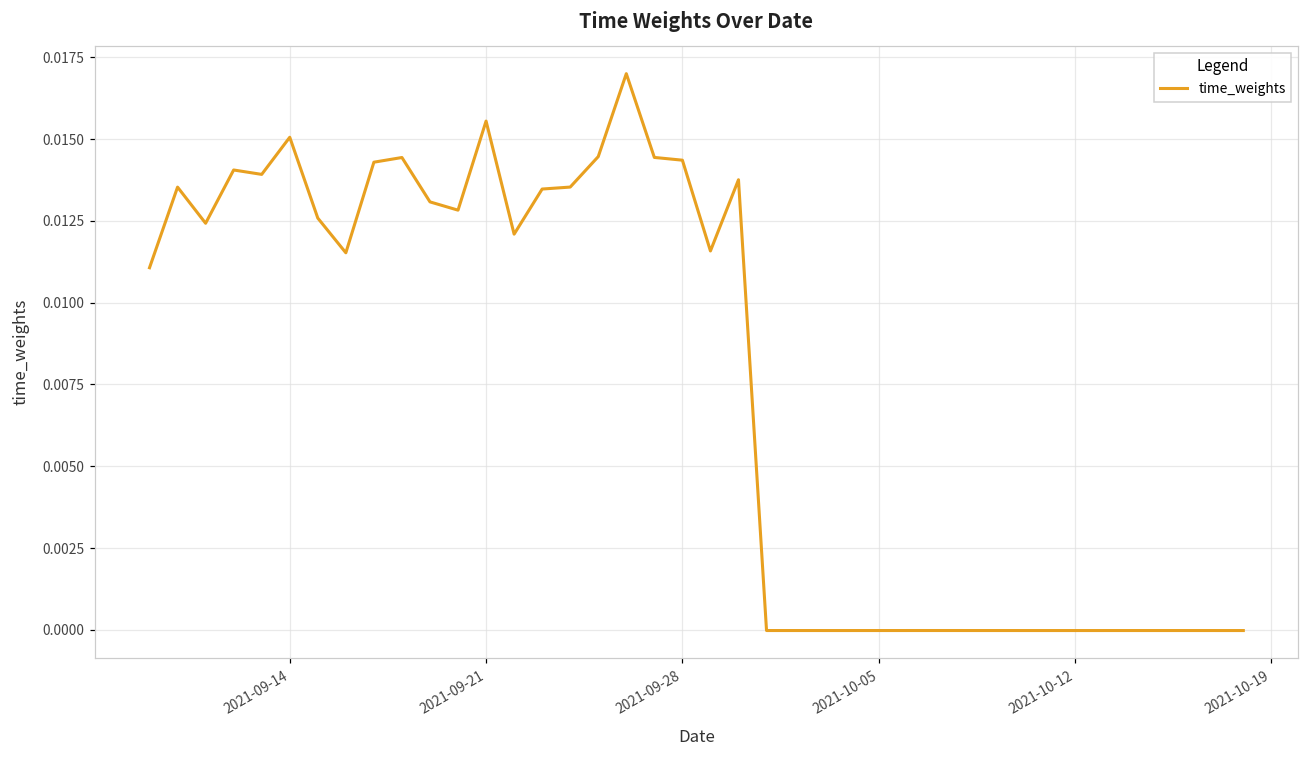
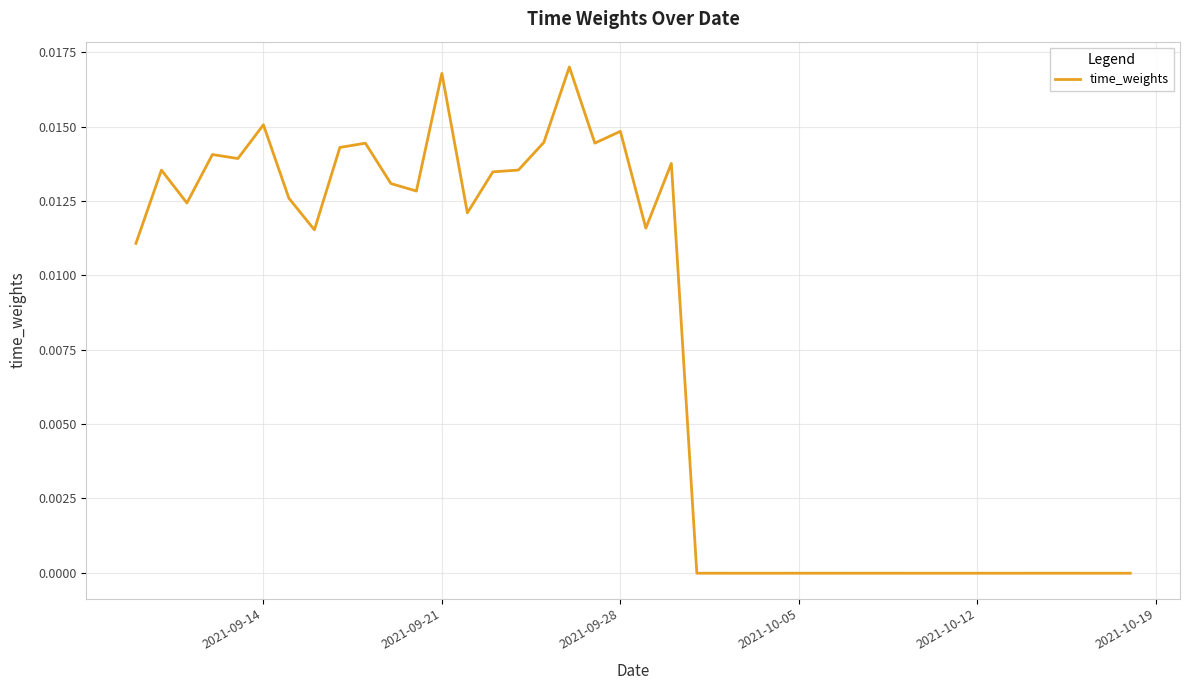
2021-09-21: 0.0156 -> 0.0168
2021-09-28: 0.0144 -> 0.0148
